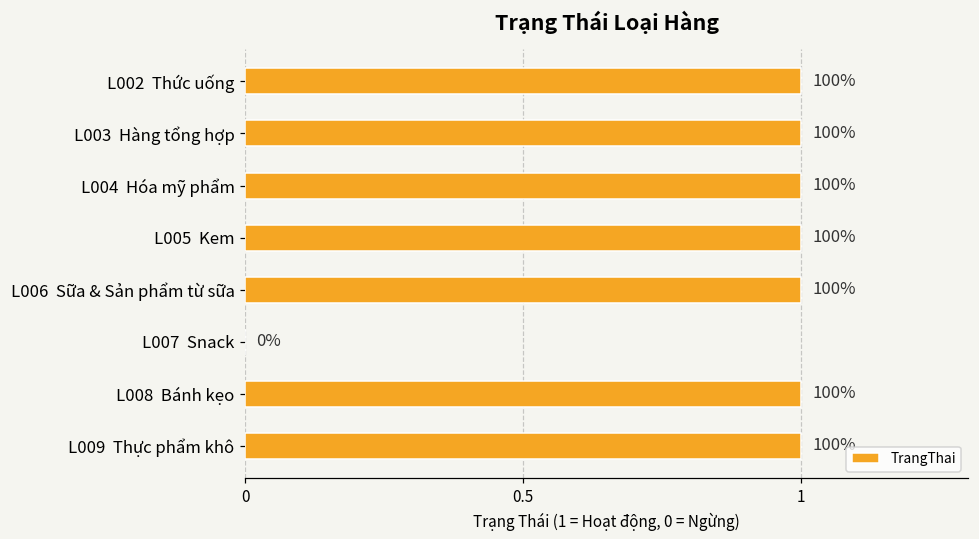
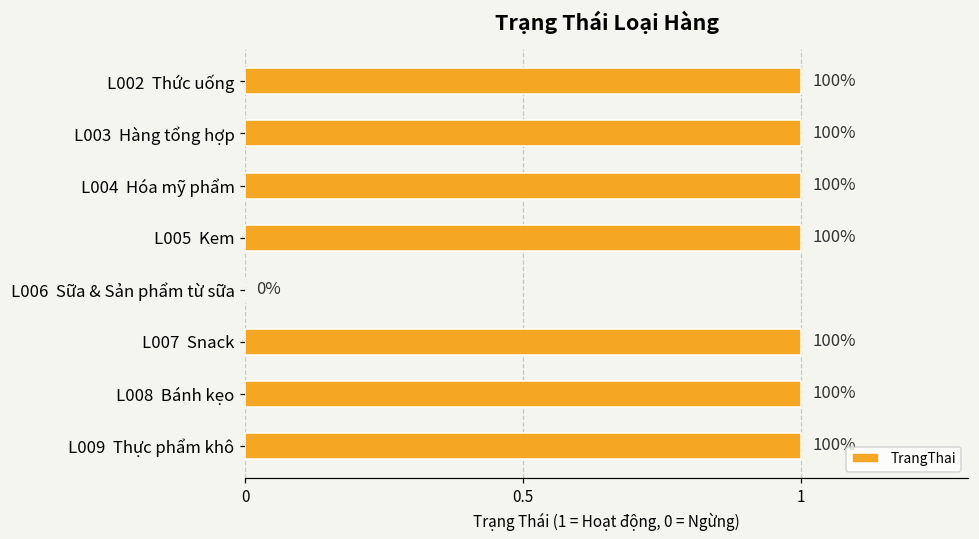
L006 Sữa & Sản phẩm từ sữa: 100% -> 0%
L007 Snack: 0% -> 100%
